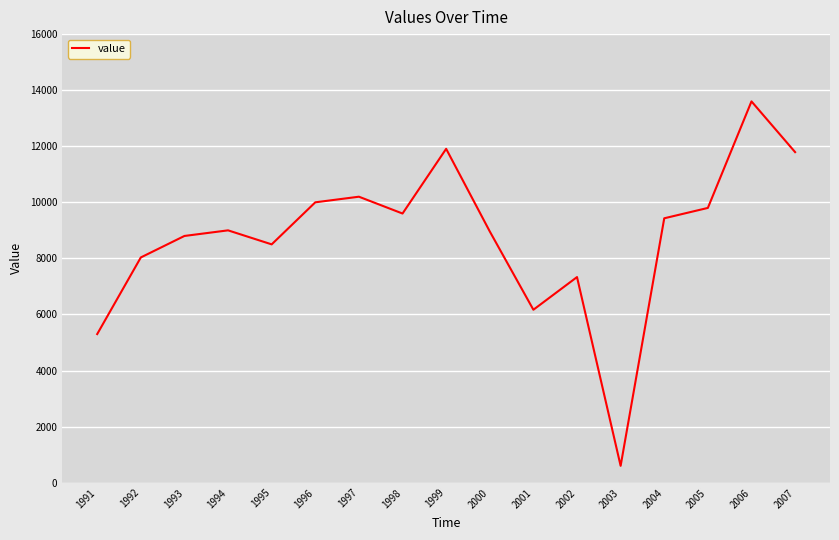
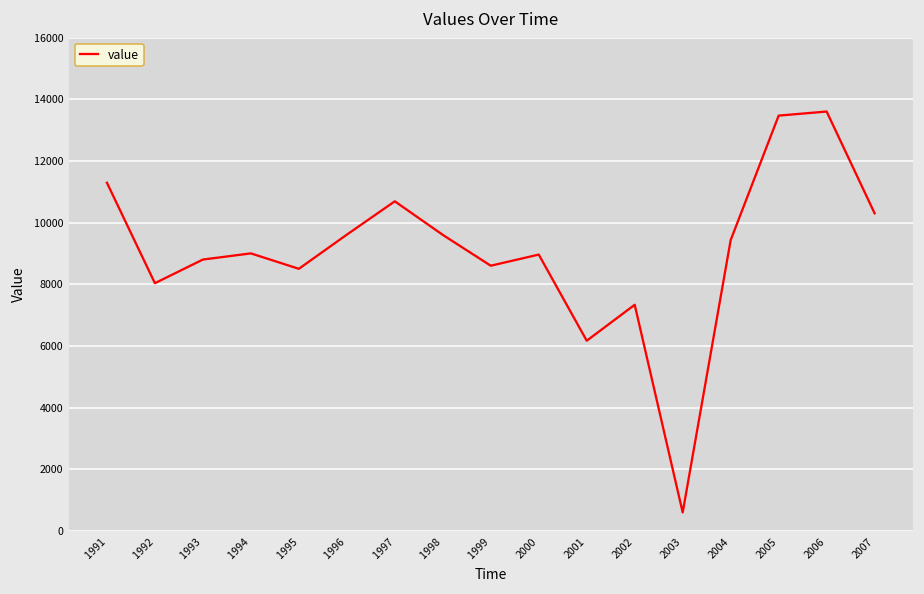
1991: 5300 -> 11300
1996: 10000 -> 9600
1997: 10200 -> 10700
1999: 11900 -> 8600
2005: 9800 -> 13500
2007: 11800 -> 10300
